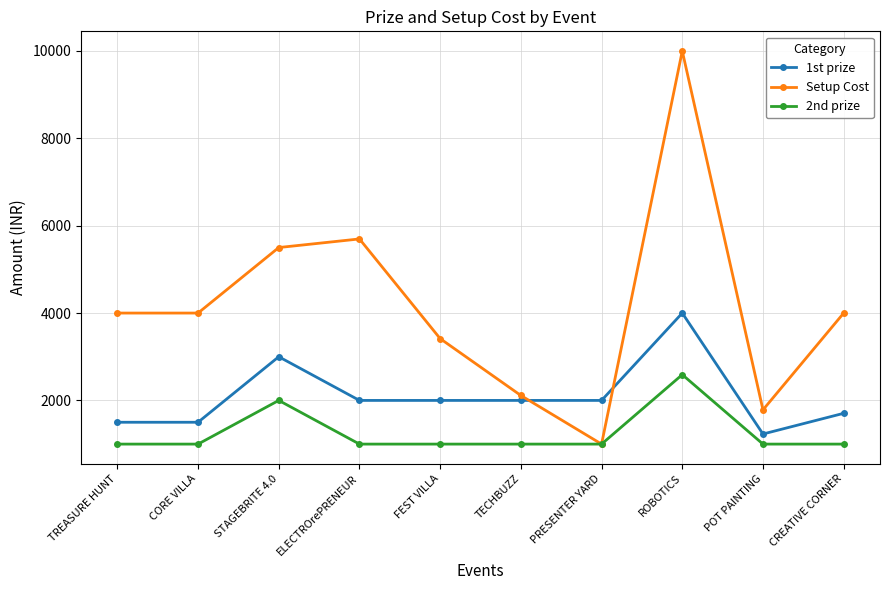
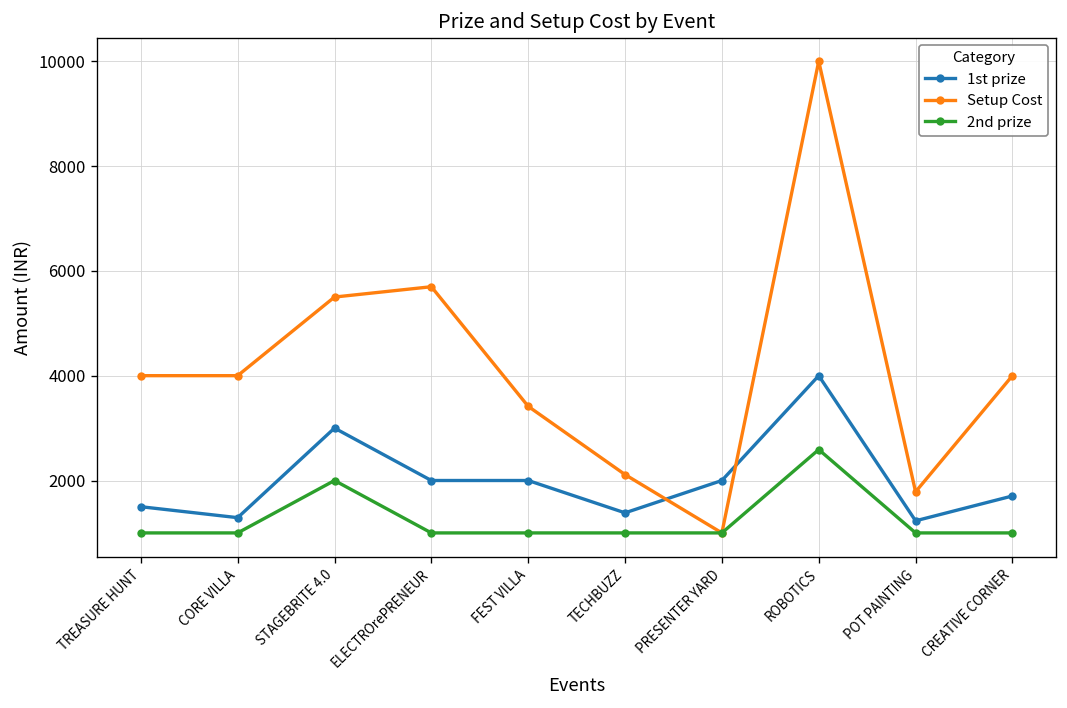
1st prize, CORE VILLA: 1500 -> 1300
1st prize, TECHBUZZ: 2000 -> 1400
